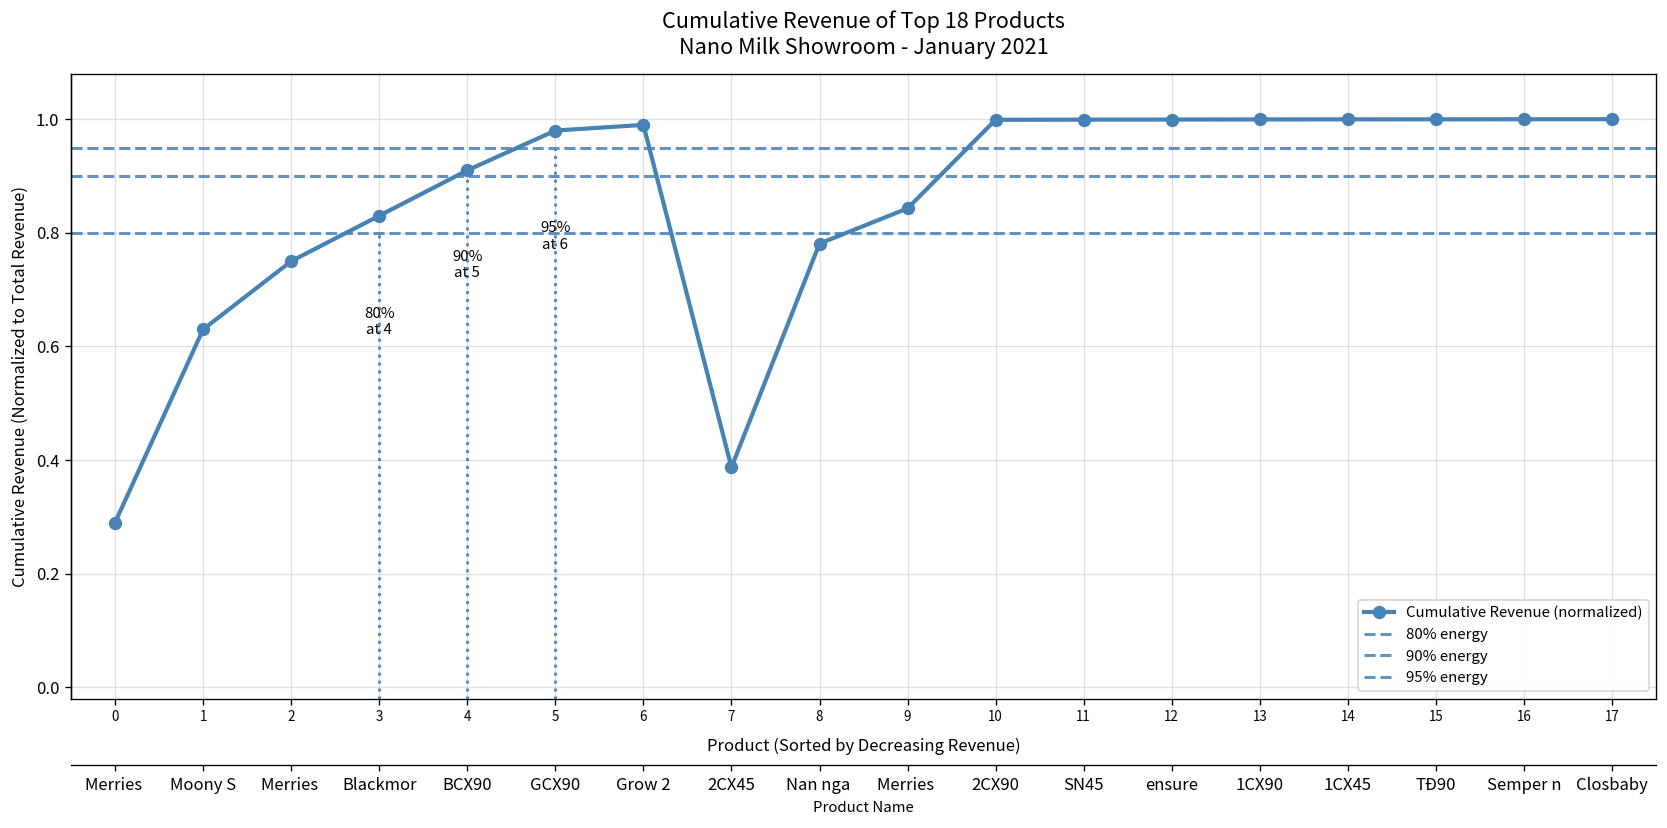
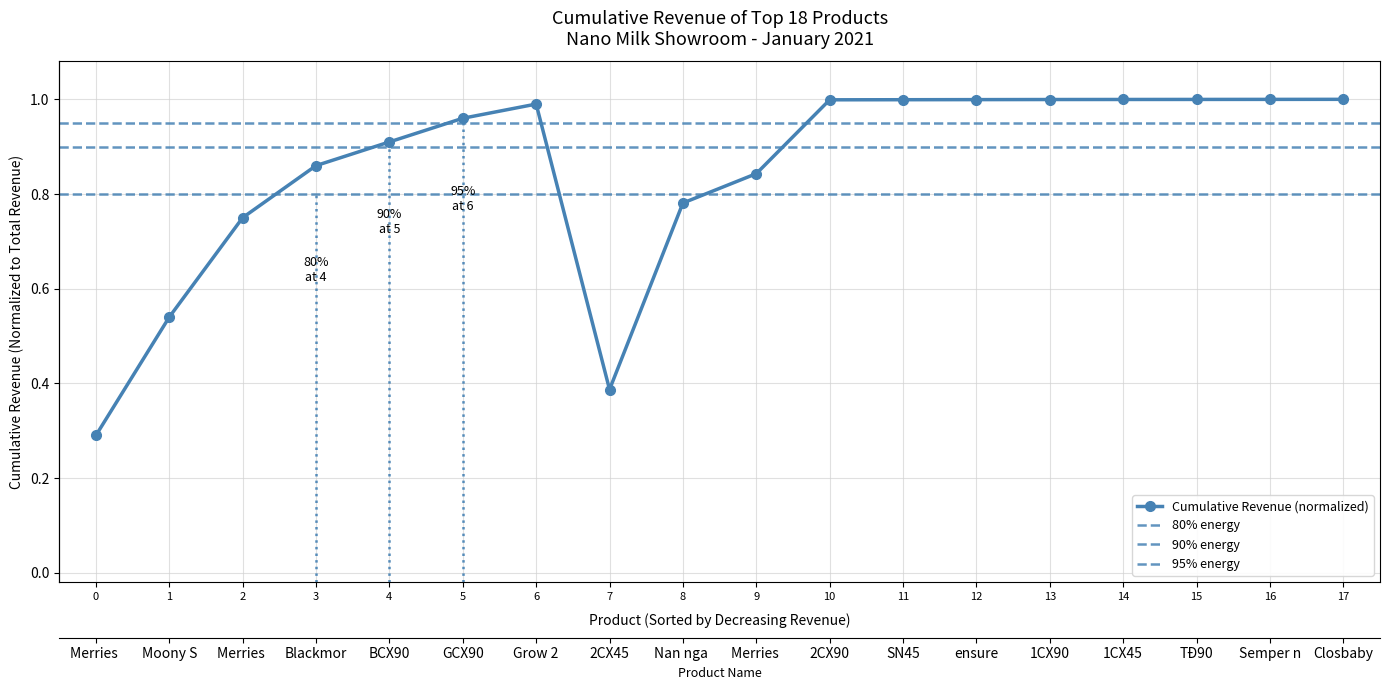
1: 0.63 -> 0.54
3: 0.83 -> 0.86
5: 0.98 -> 0.96
